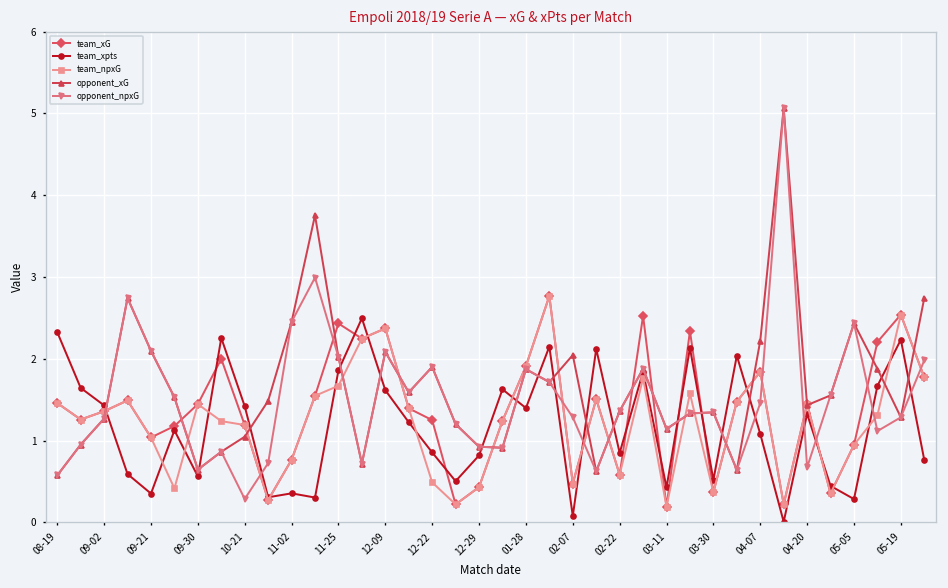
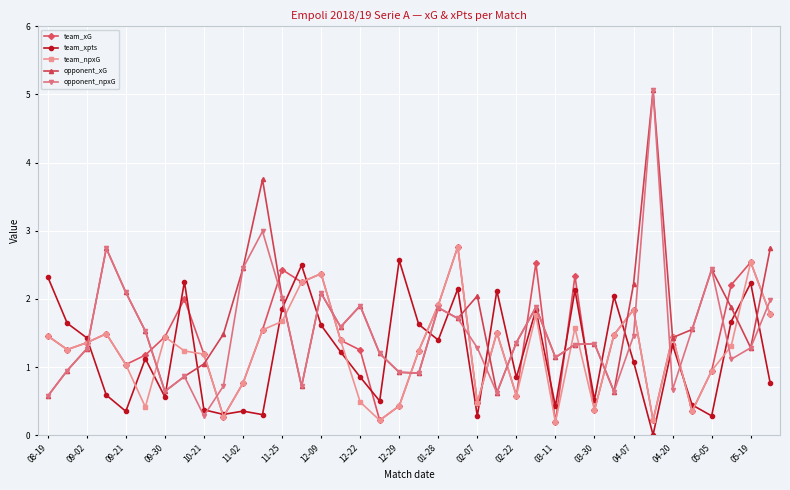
team_xpts, 10-21: 1.4 -> 0.4
team_xpts, 12-29: 0.8 -> 2.6
team_xpts, 02-07: 0.1 -> 0.3
